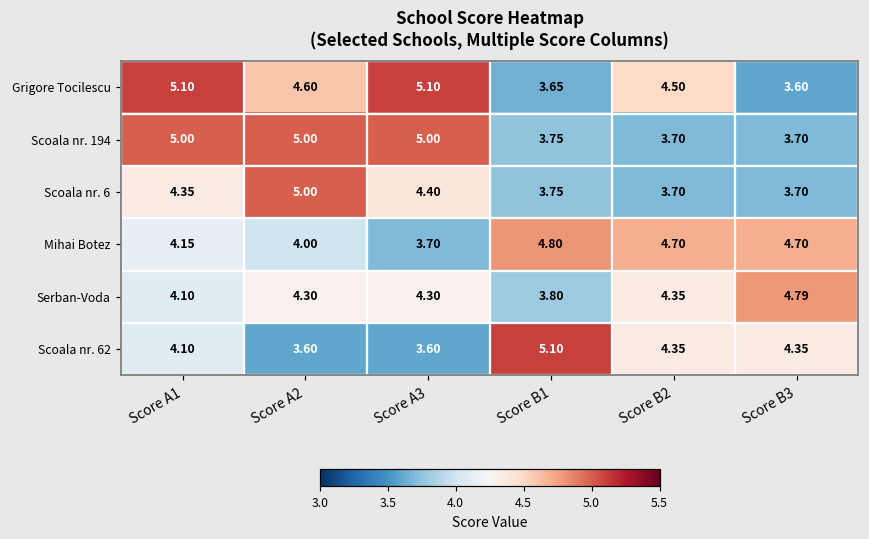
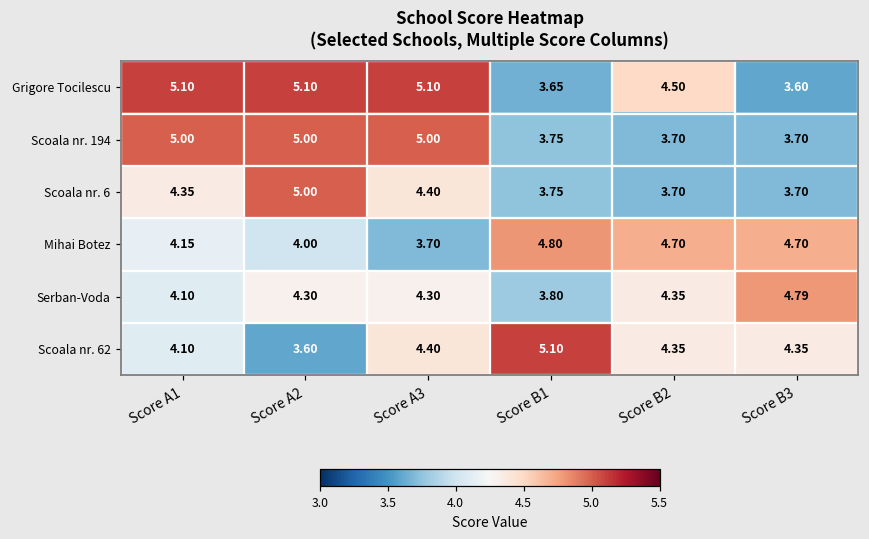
Grigore Tocilescu, Score A2: 4.60 -> 5.10
Scoala nr. 62, Score A3: 3.60 -> 4.40
